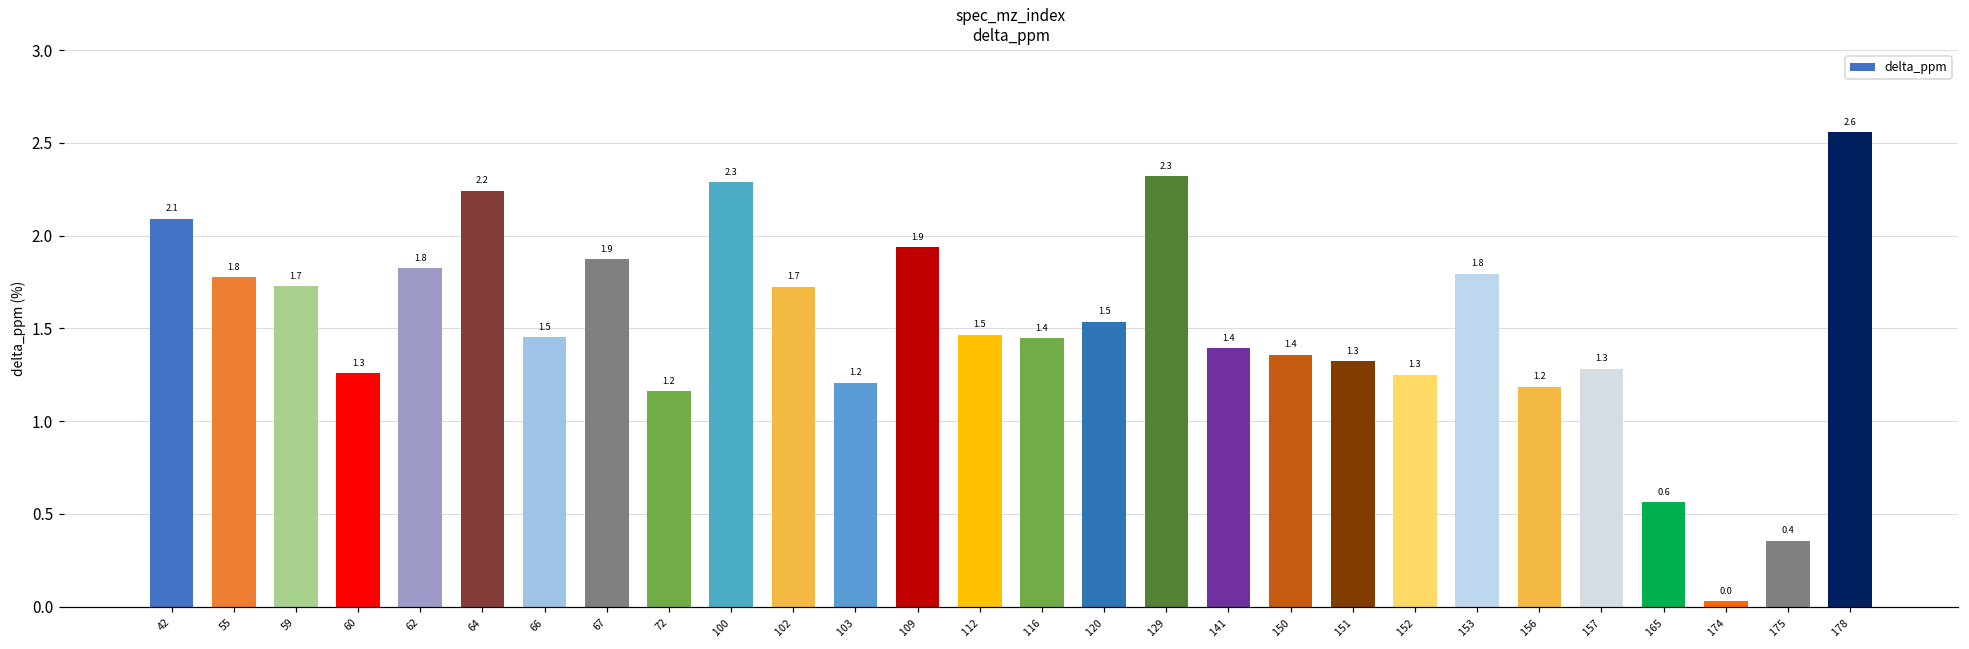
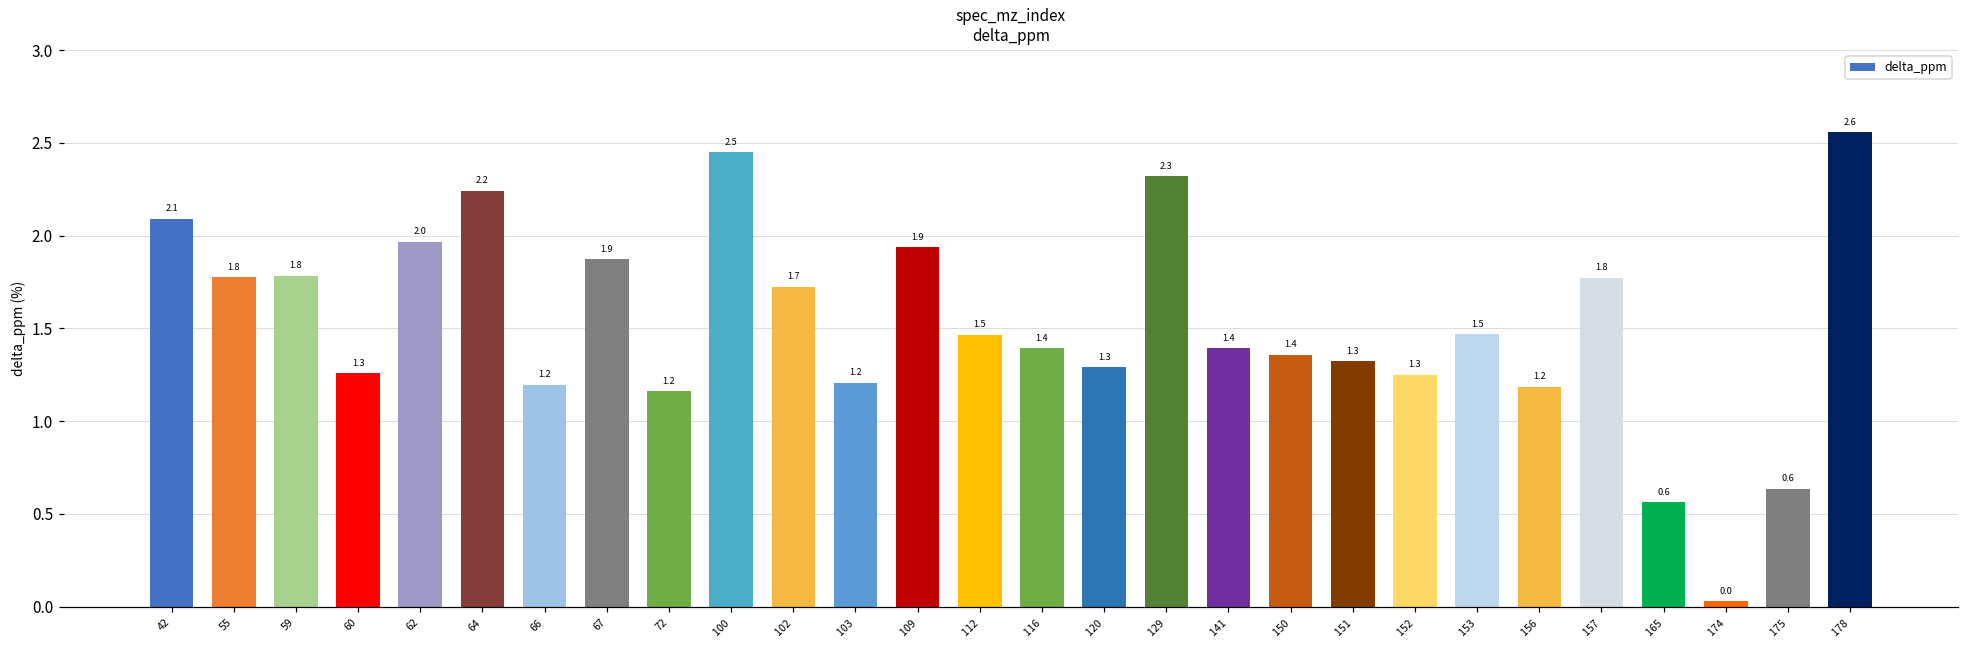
59: 1.7 -> 1.8
62: 1.8 -> 2.0
66: 1.5 -> 1.2
100: 2.3 -> 2.5
116: 1.45 -> 1.39
120: 1.5 -> 1.3
153: 1.8 -> 1.5
157: 1.3 -> 1.8
175: 0.4 -> 0.6
